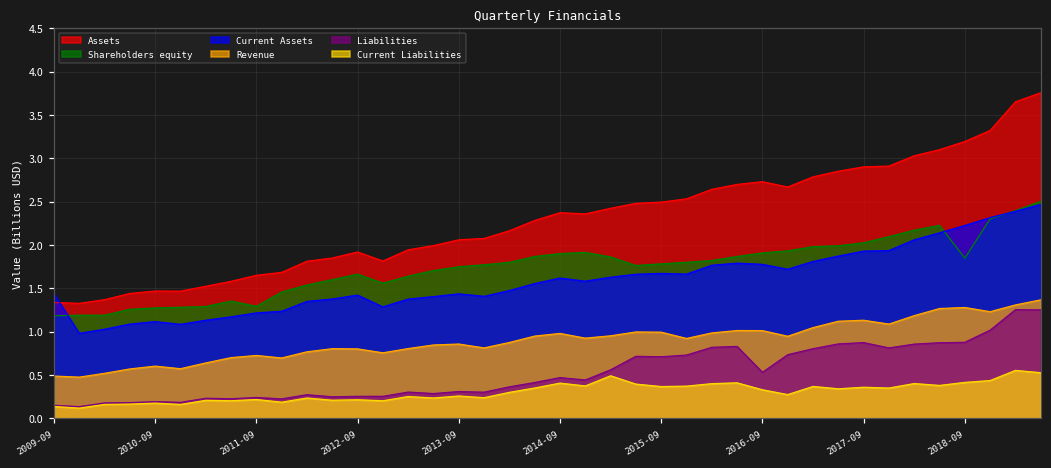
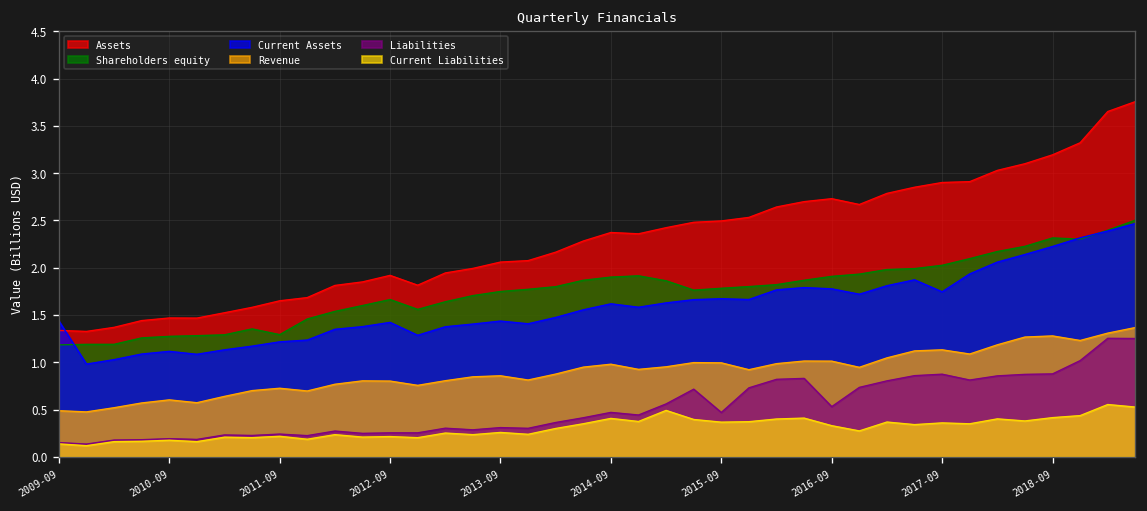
Liabilities, 2015-09: 0.7 -> 0.5
Current Assets, 2017-09: 1.9 -> 1.7
Shareholders equity, 2018-09: 1.8 -> 2.3
